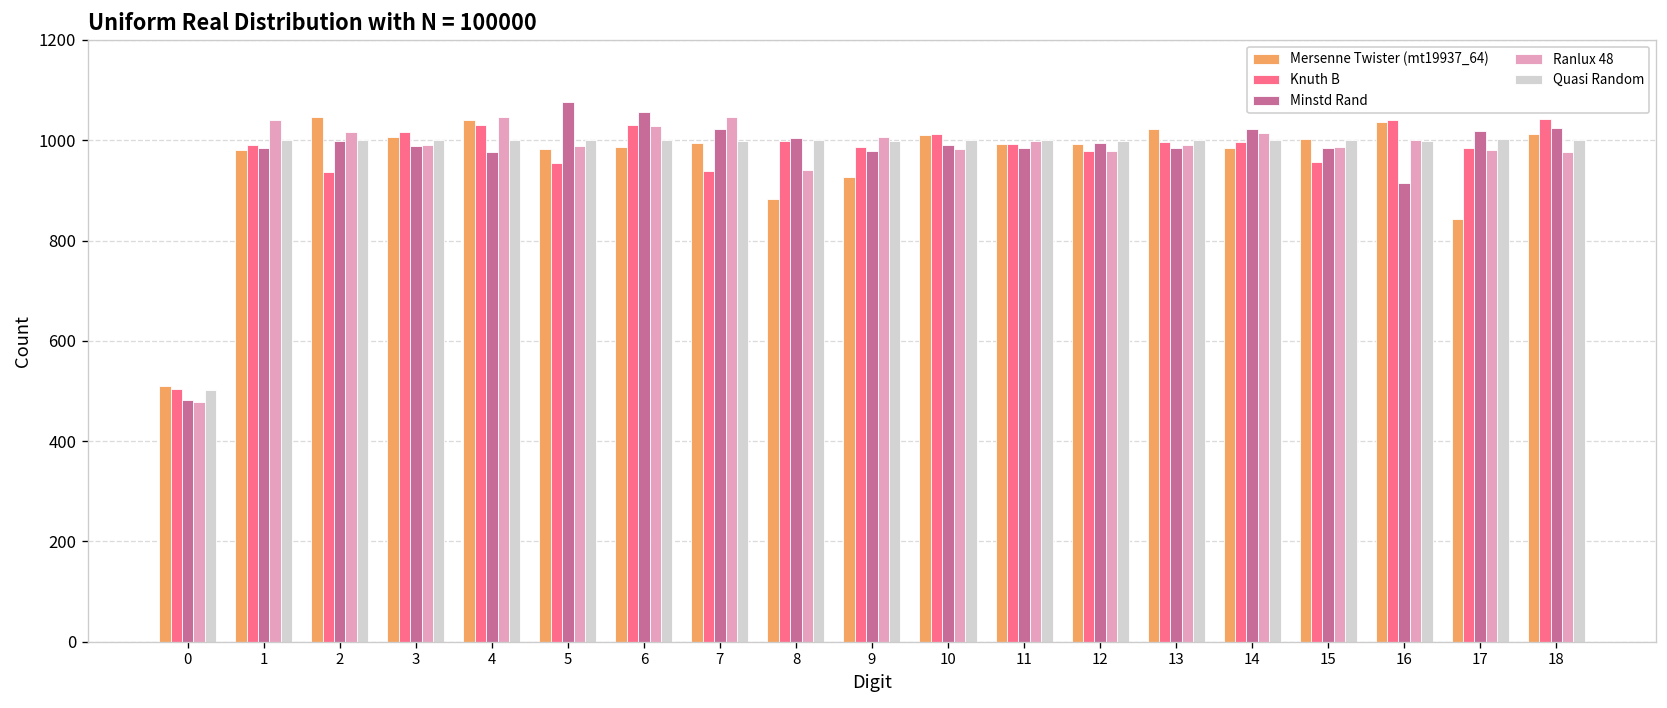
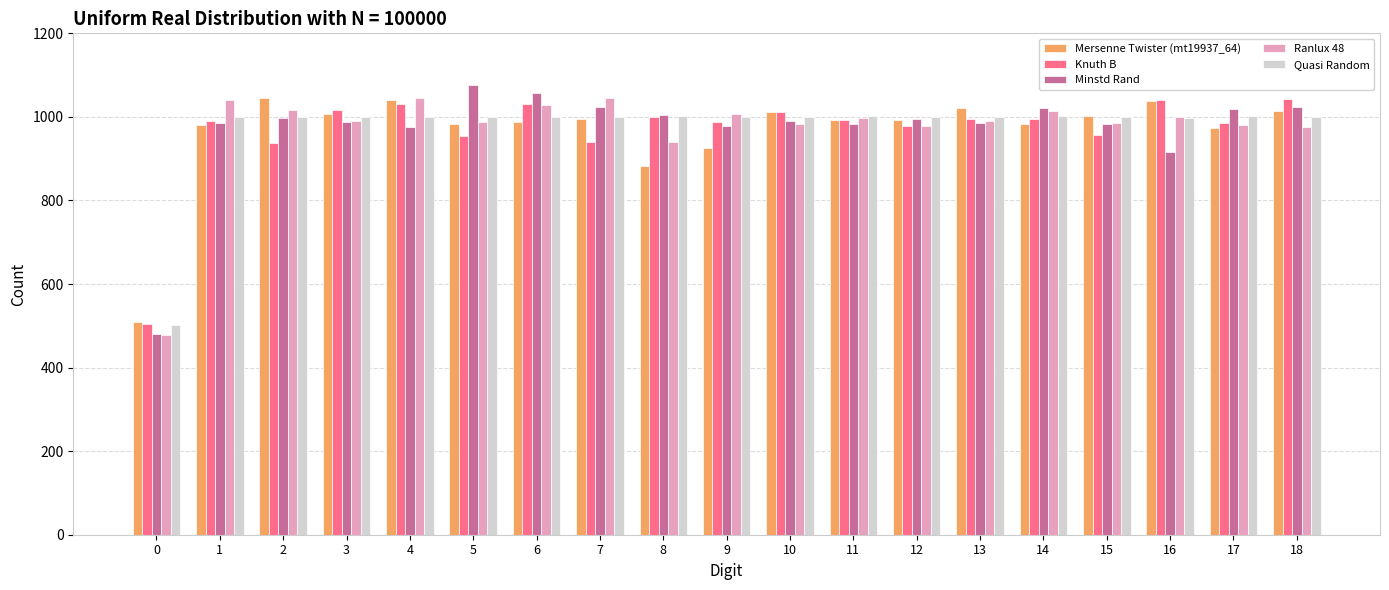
Mersenne Twister (mt19937_64), 17: 840 -> 970
